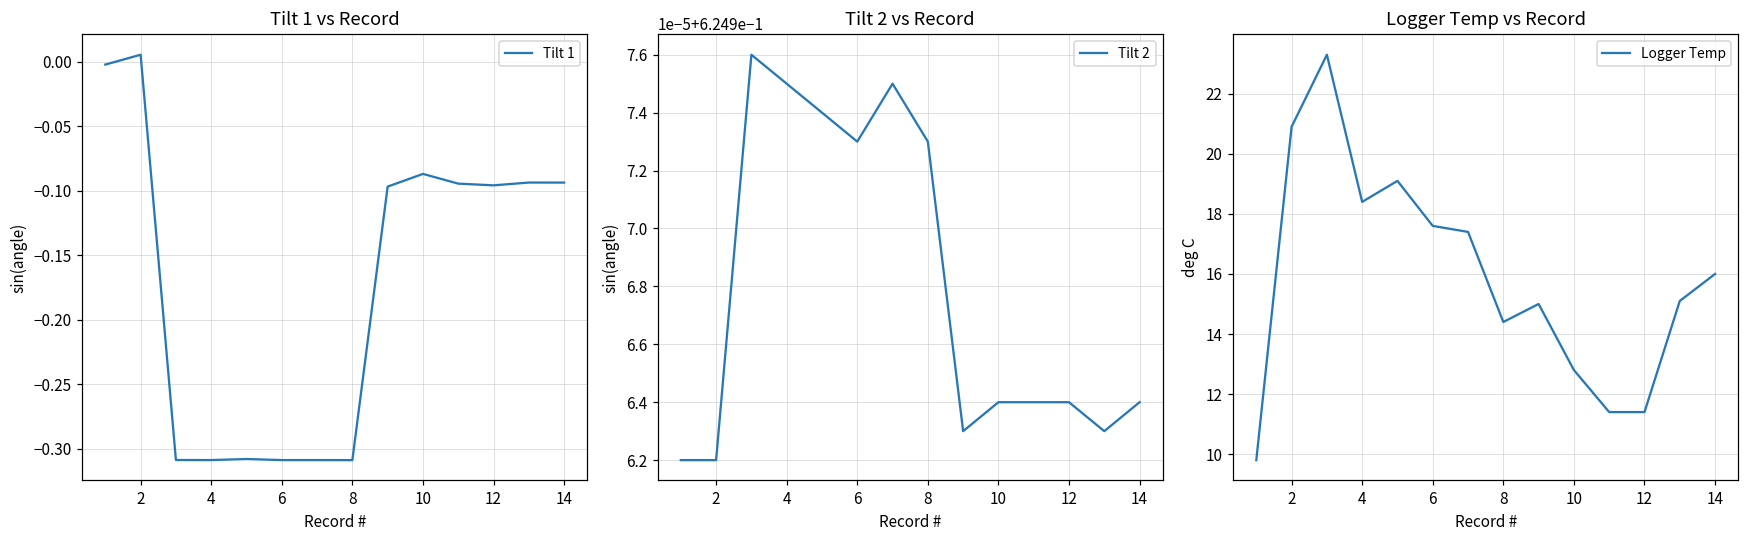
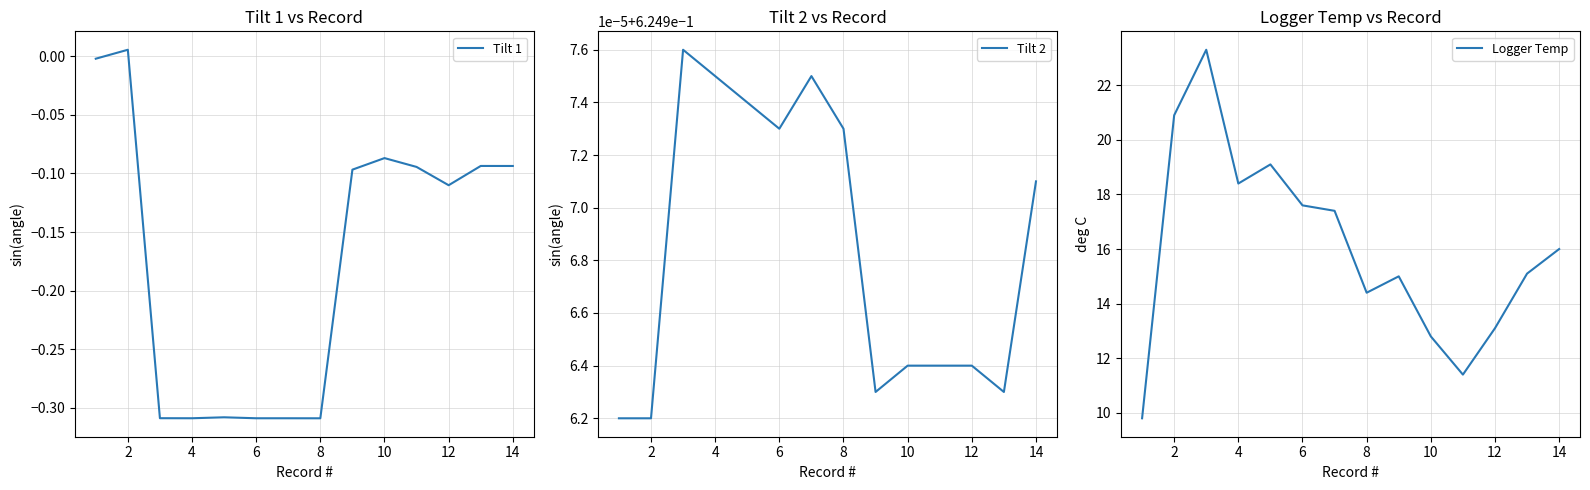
Tilt 1 vs Record, 12: -0.096 -> -0.110
Tilt 2 vs Record, 14: 0.624964 -> 0.624971
Logger Temp vs Record, 12: 11.4 -> 13.1
